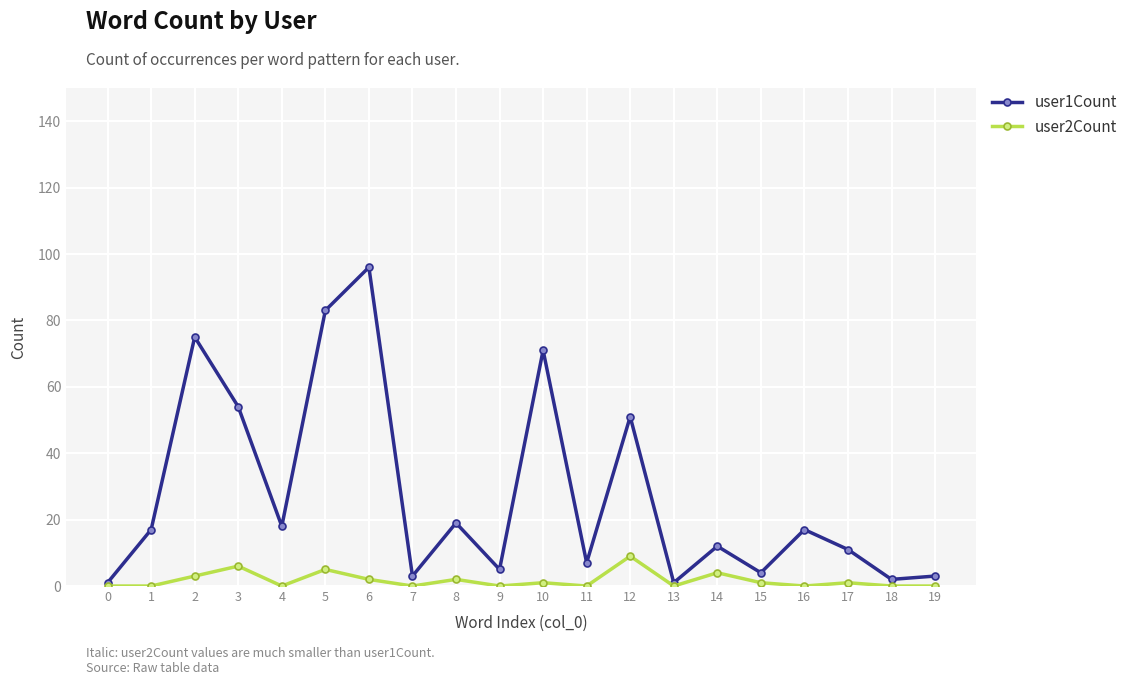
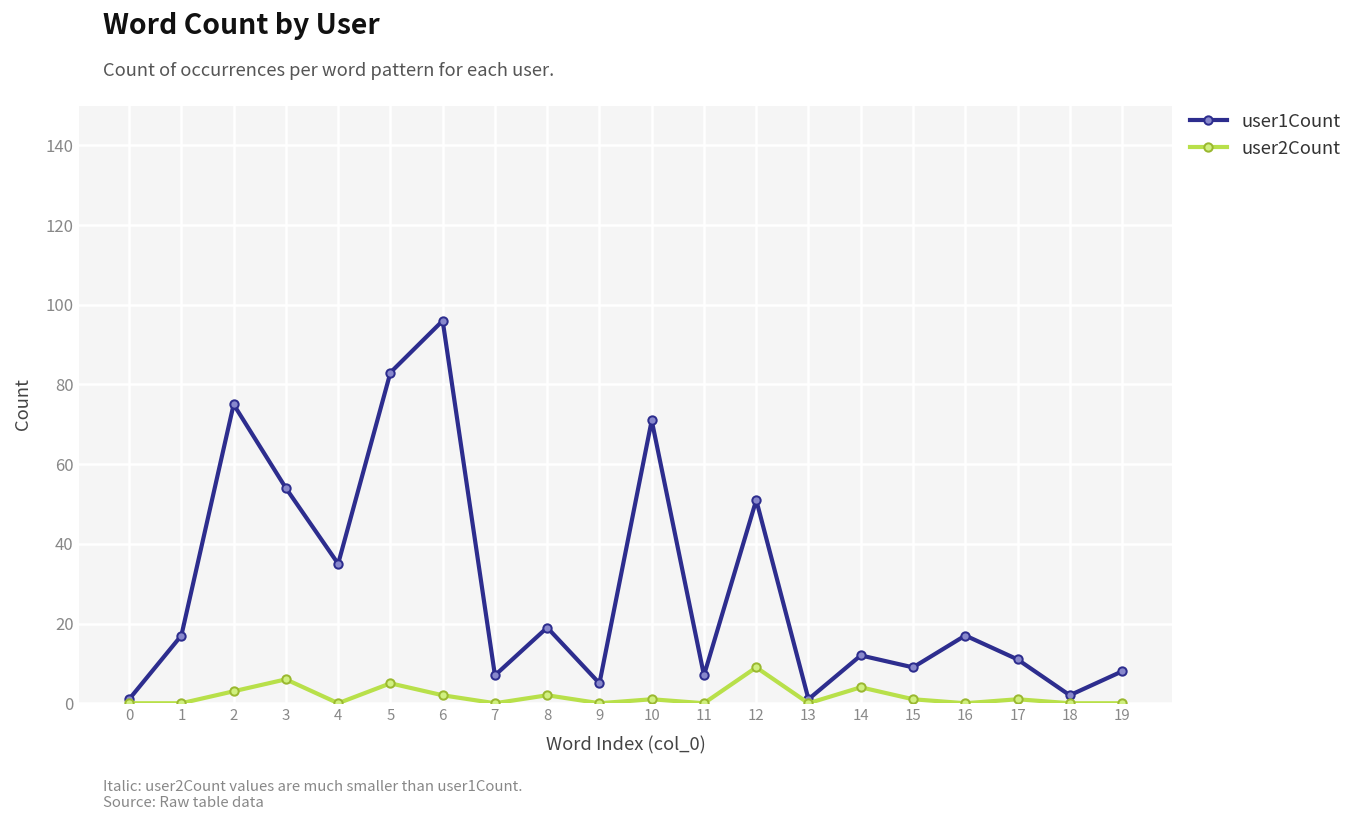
user1Count, 4: 18 -> 35
user1Count, 7: 3 -> 7
user1Count, 15: 4 -> 9
user1Count, 19: 3 -> 8
